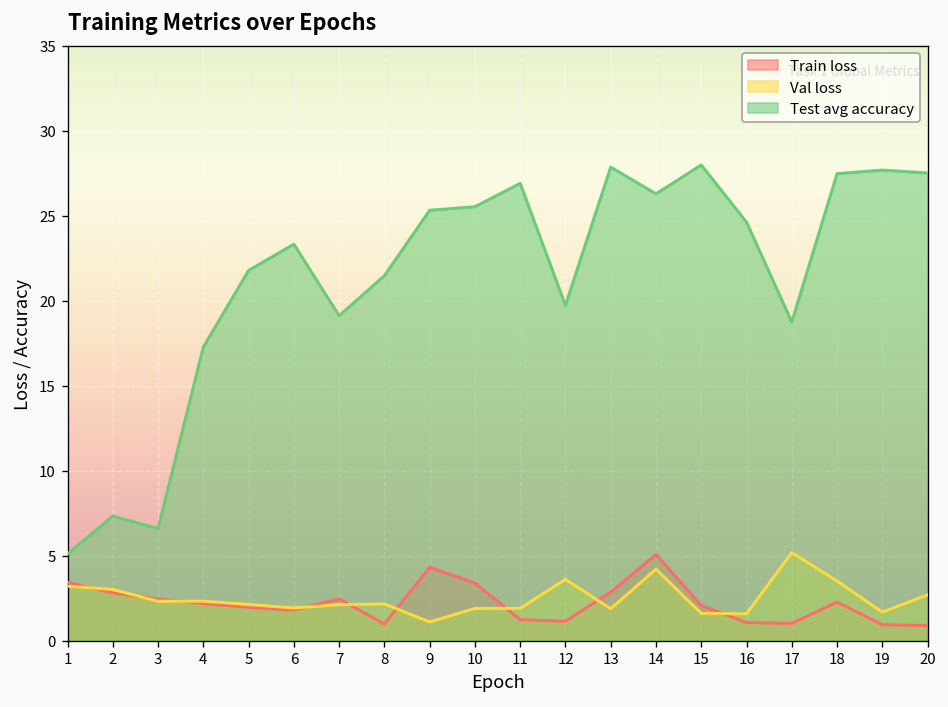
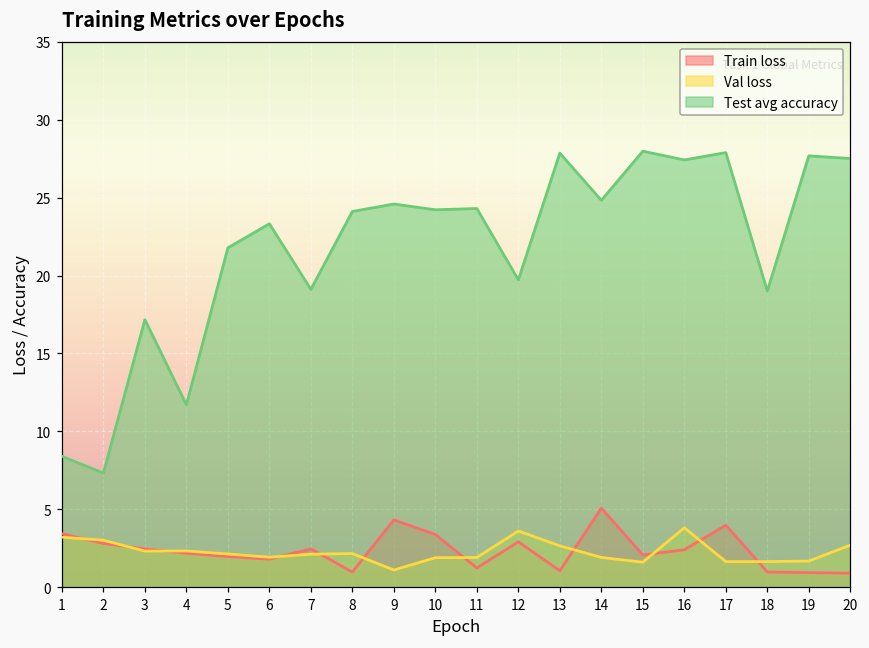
Test avg accuracy, 1: 5.1 -> 8.4
Test avg accuracy, 3: 6.6 -> 17.2
Test avg accuracy, 4: 17.3 -> 11.7
Test avg accuracy, 8: 21.5 -> 24.1
Test avg accuracy, 9: 25.3 -> 24.6
Test avg accuracy, 10: 25.5 -> 24.2
Test avg accuracy, 11: 26.9 -> 24.3
Train loss, 12: 1.1 -> 2.9
Train loss, 13: 2.9 -> 1.1
Val loss, 13: 1.9 -> 2.7
Val loss, 14: 4.2 -> 1.9
Test avg accuracy, 14: 26.3 -> 24.8
Train loss, 16: 1.1 -> 2.4
Val loss, 16: 1.6 -> 3.8
Test avg accuracy, 16: 24.6 -> 27.4
Train loss, 17: 1.0 -> 4.0
Val loss, 17: 5.2 -> 1.6
Test avg accuracy, 17: 18.7 -> 27.9
Train loss, 18: 2.3 -> 1.0
Val loss, 18: 3.5 -> 1.6
Test avg accuracy, 18: 27.5 -> 19.0
